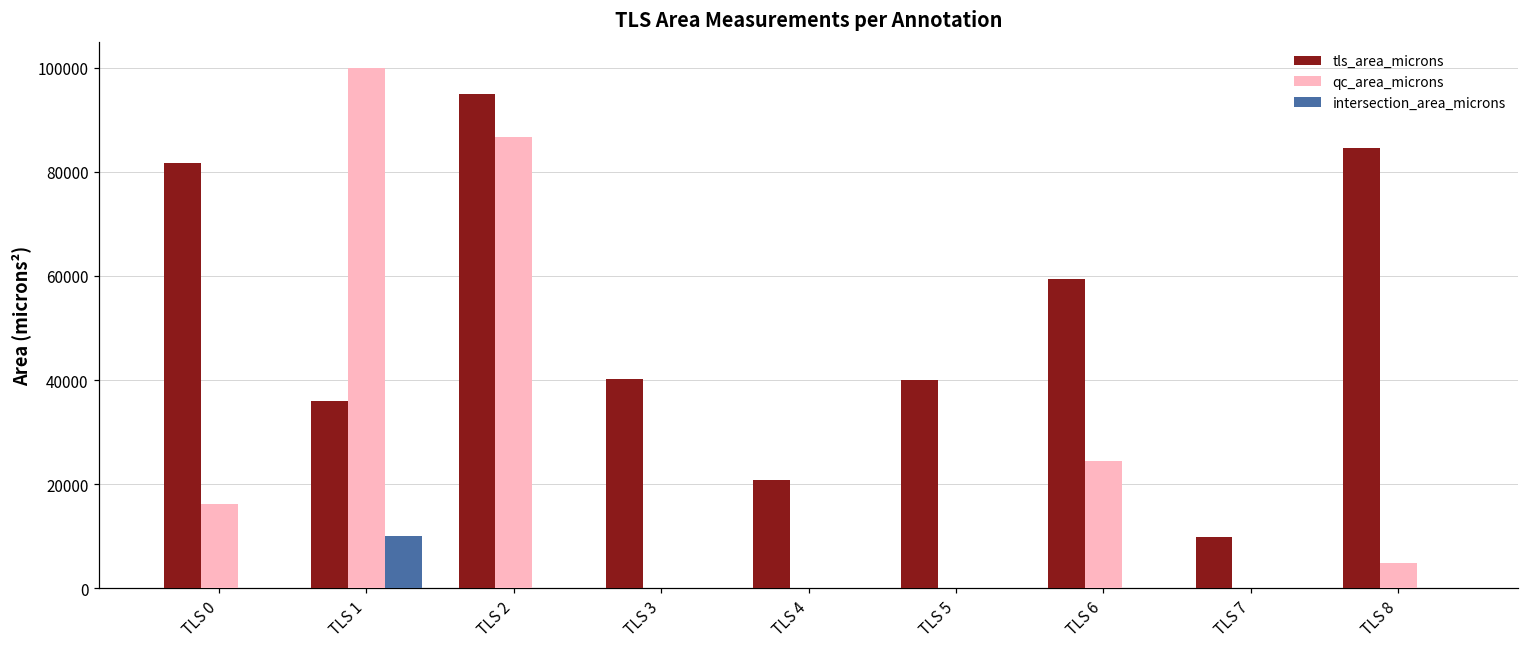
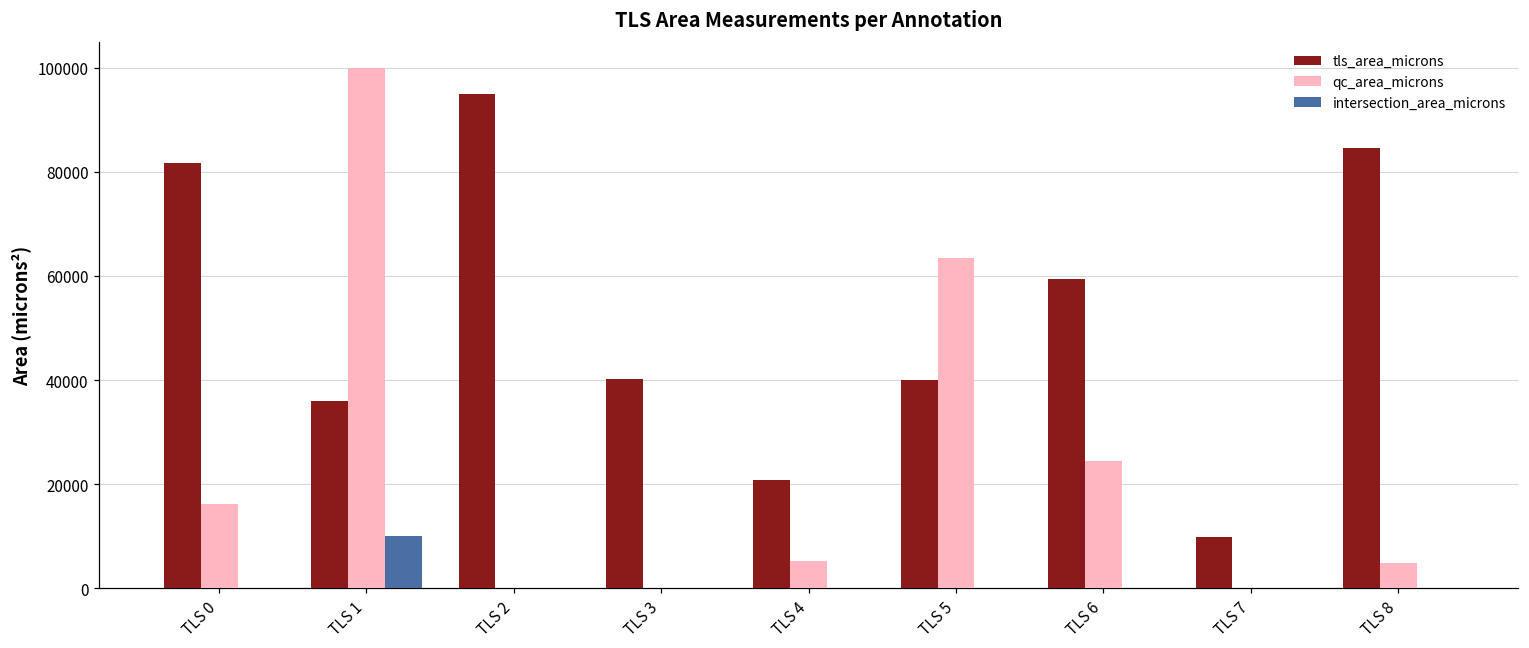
qc_area_microns, TLS 2: 87000 -> 0
qc_area_microns, TLS 4: 0 -> 5000
qc_area_microns, TLS 5: 0 -> 64000
